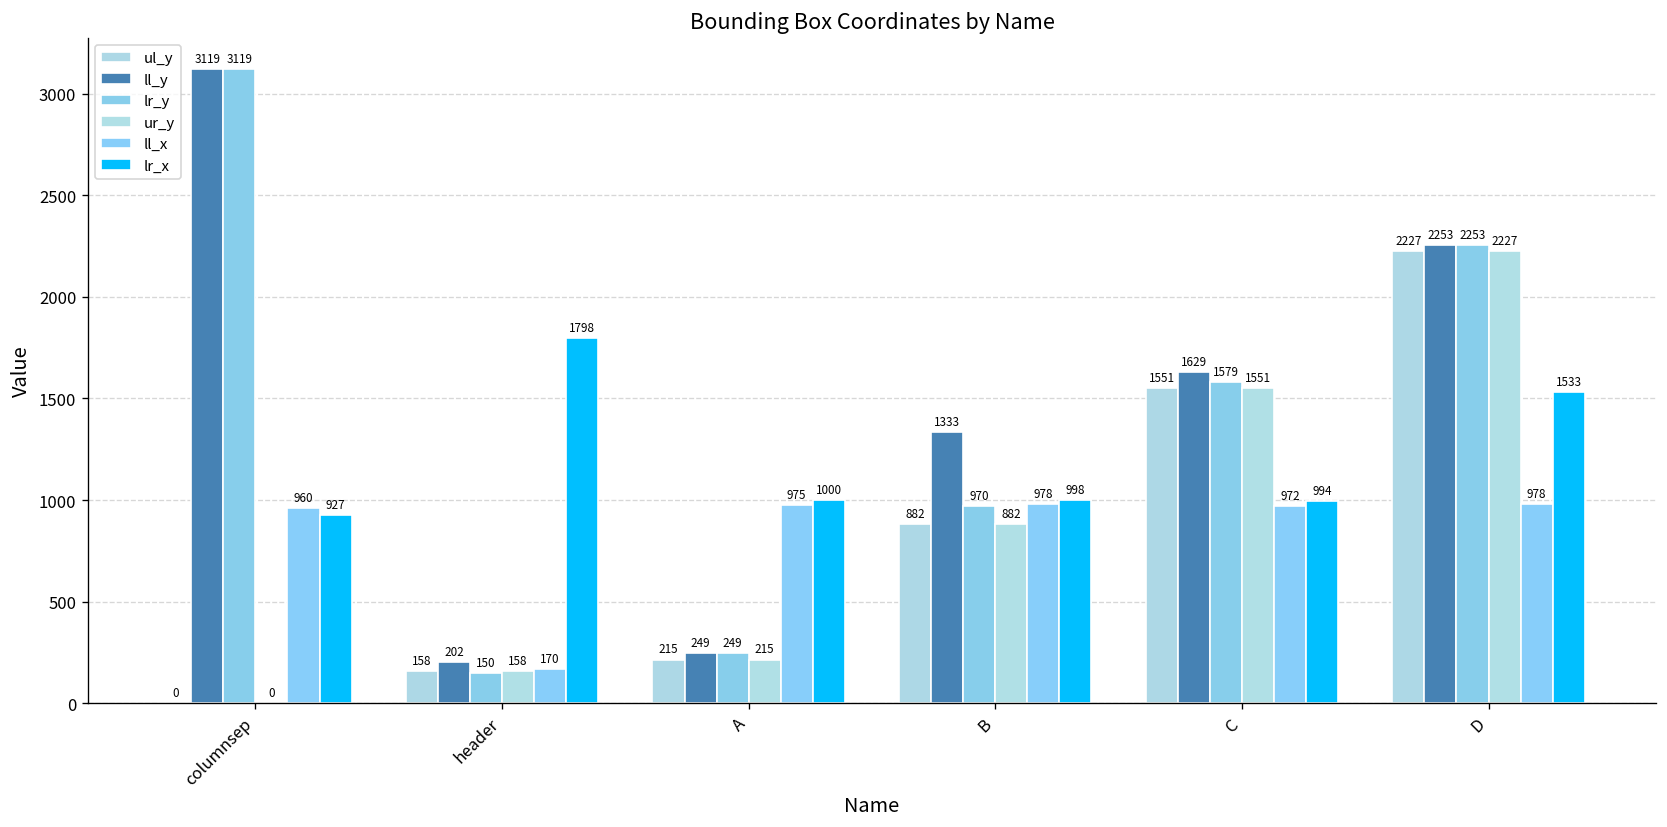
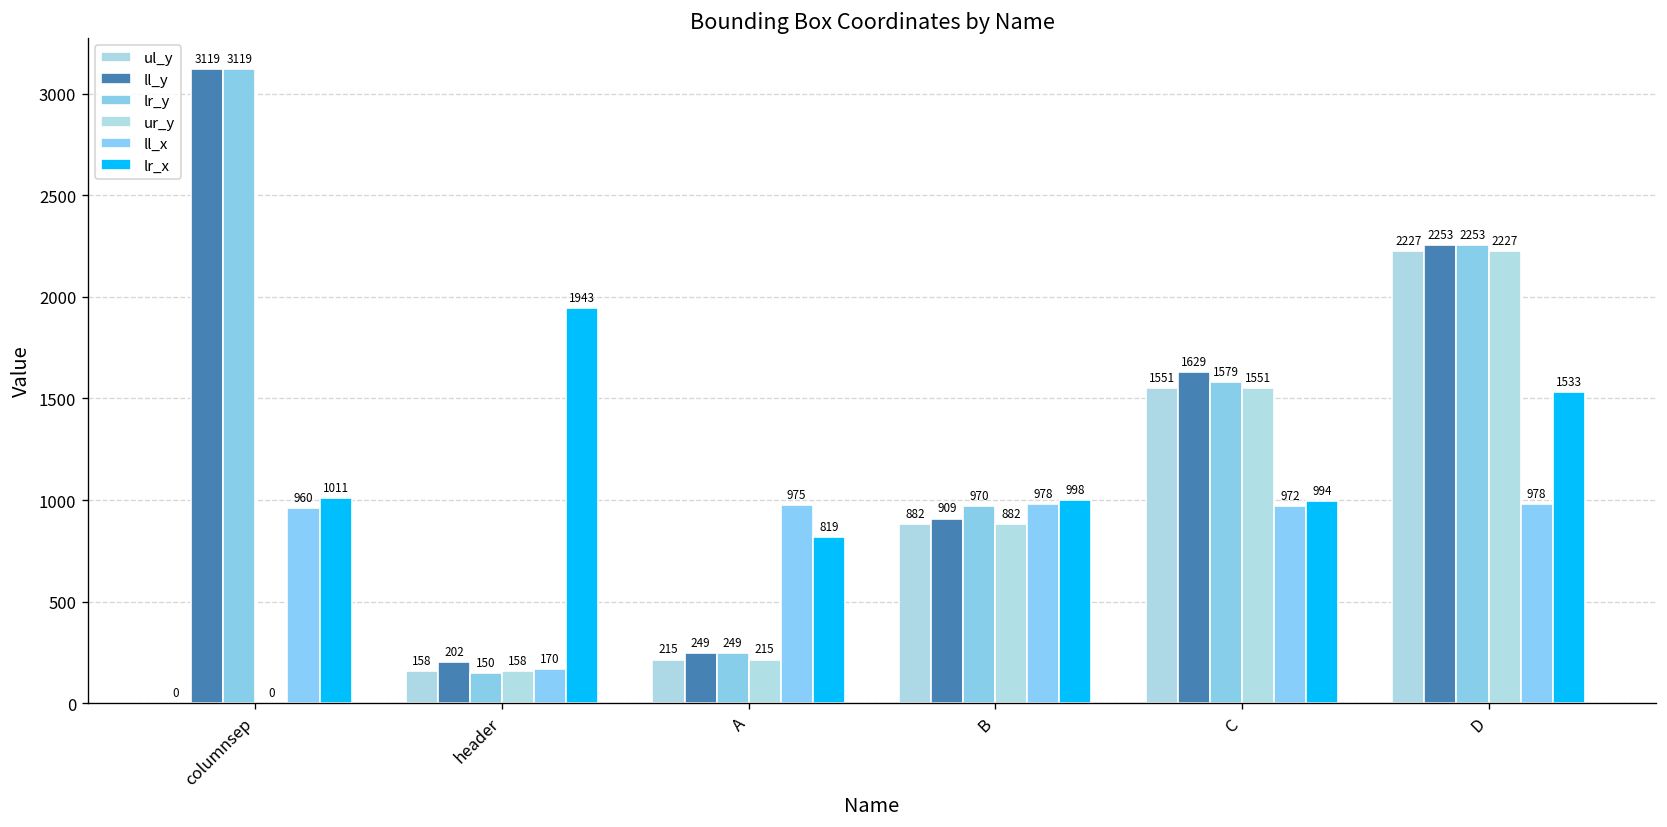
lr_x, columnsep: 927 -> 1011
lr_x, header: 1798 -> 1943
lr_x, A: 1000 -> 819
ll_y, B: 1333 -> 909
